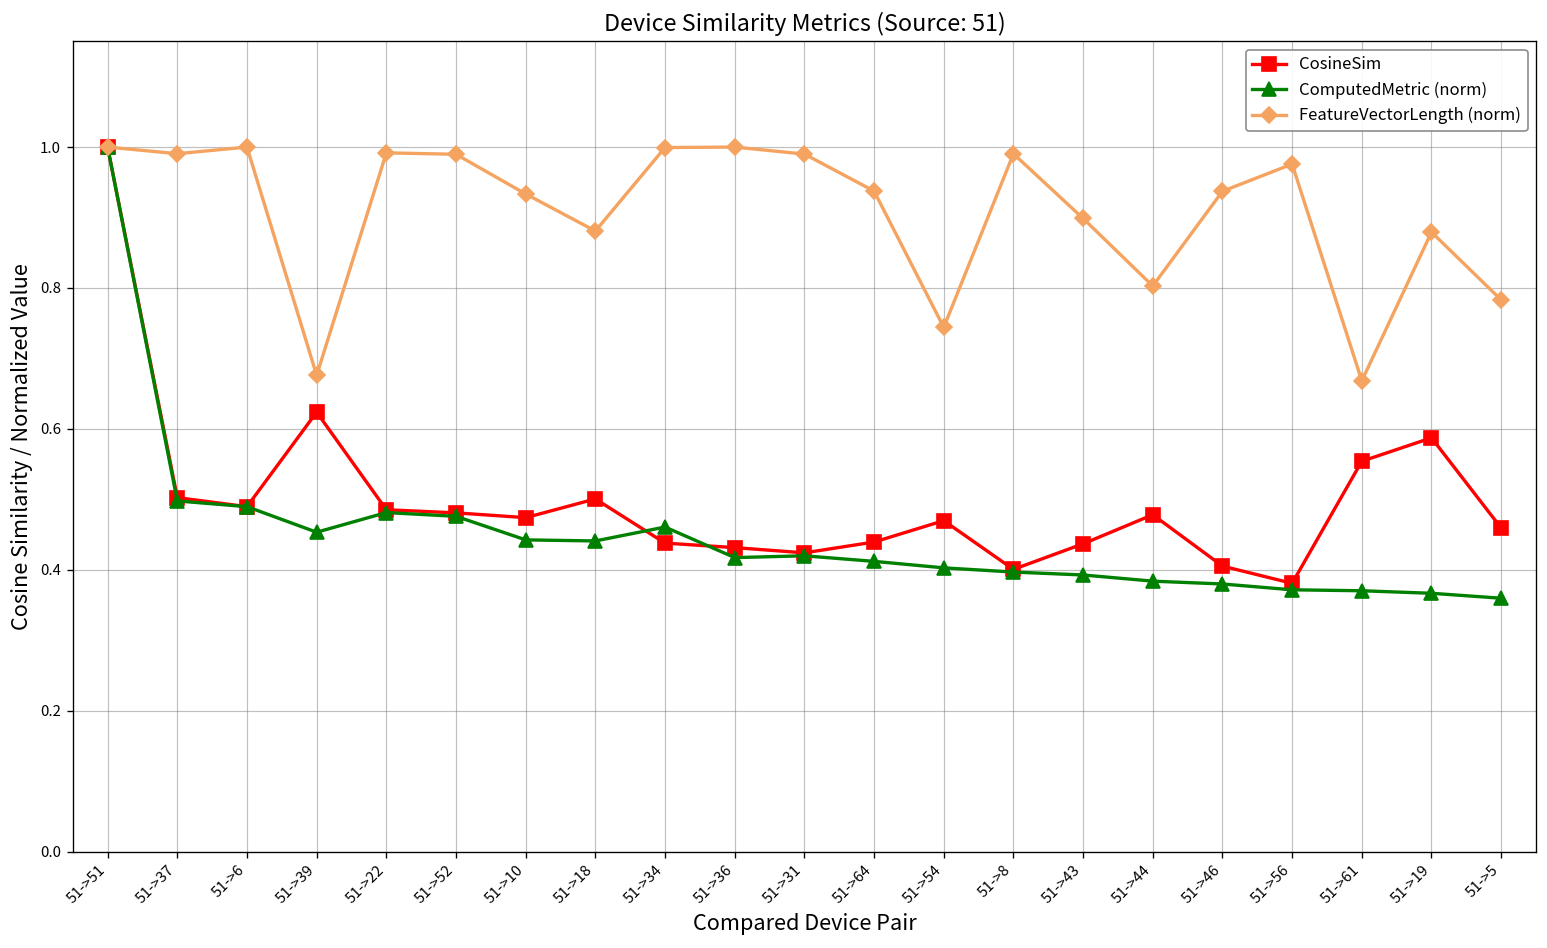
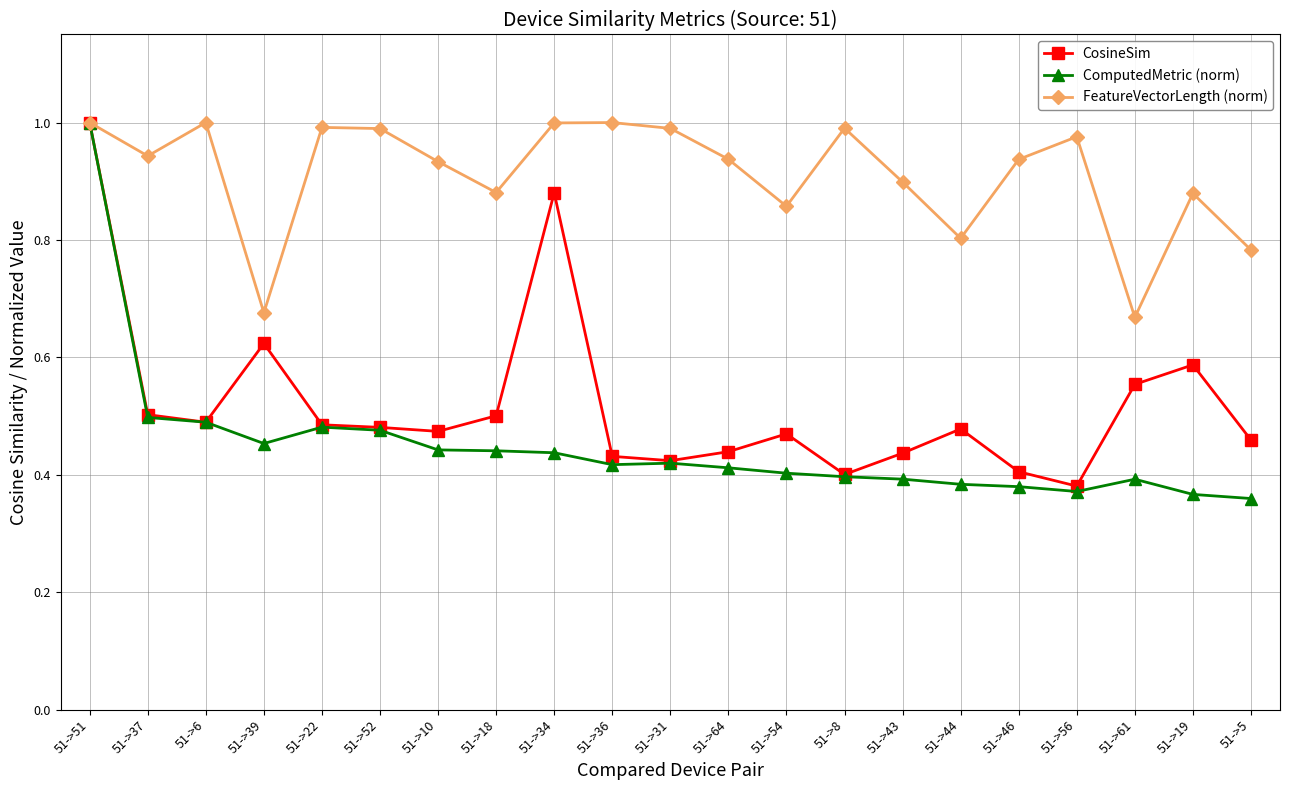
FeatureVectorLength (norm), 51->37: 0.99 -> 0.94
CosineSim, 51->34: 0.44 -> 0.88
ComputedMetric (norm), 51->34: 0.46 -> 0.44
FeatureVectorLength (norm), 51->54: 0.74 -> 0.86
ComputedMetric (norm), 51->61: 0.37 -> 0.39
